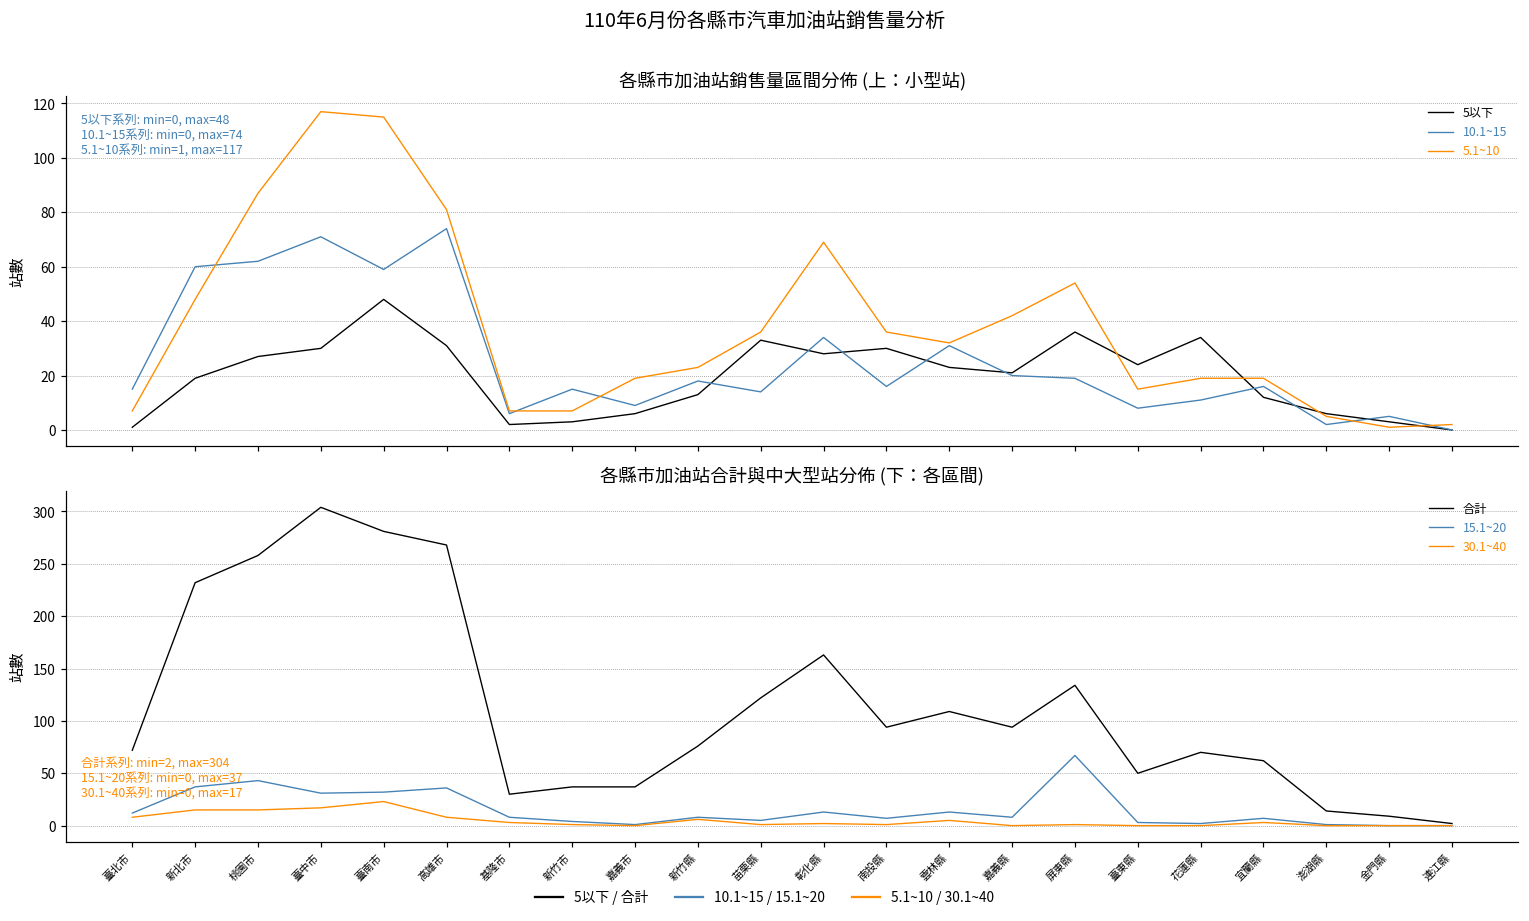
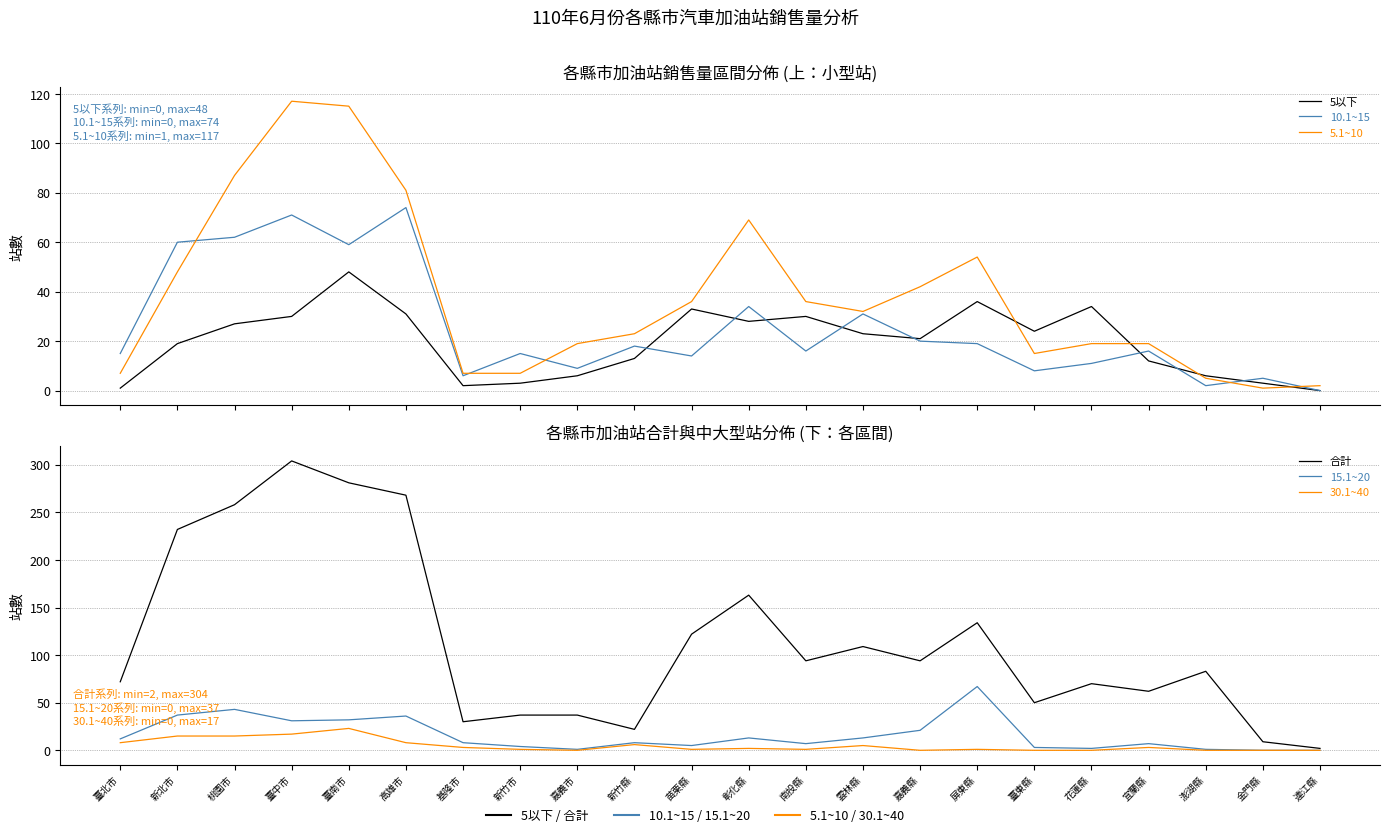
各縣市加油站合計與中大型站分佈 (下：各區間), 合計, 新竹縣: 80 -> 20
各縣市加油站合計與中大型站分佈 (下：各區間), 15.1~20, 嘉義縣: 10 -> 20
各縣市加油站合計與中大型站分佈 (下：各區間), 合計, 澎湖縣: 10 -> 80
